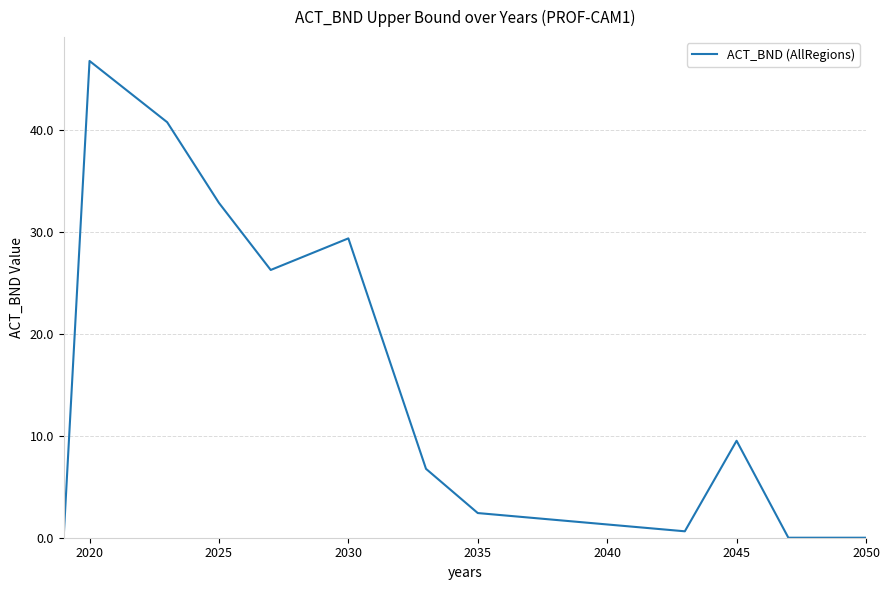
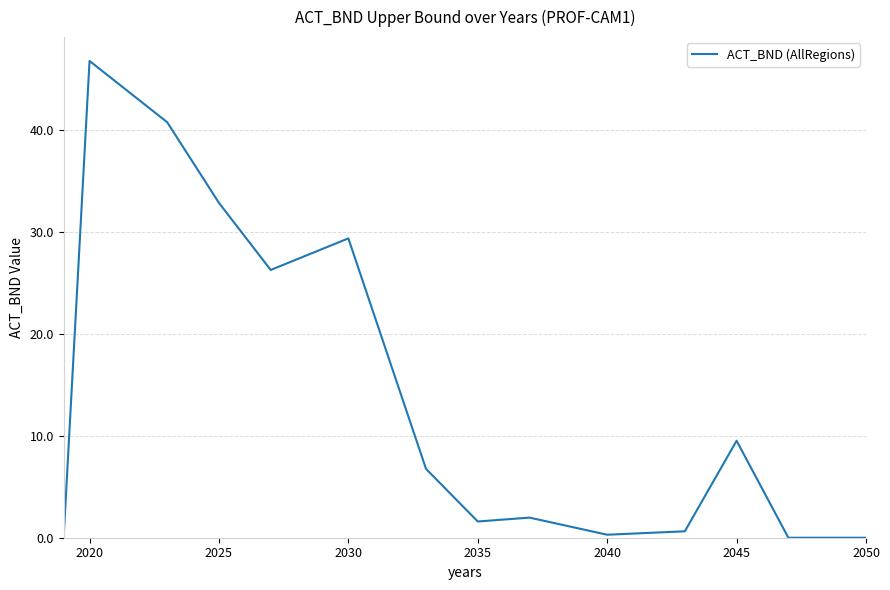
2035: 2.4 -> 1.6
2040: 1.3 -> 0.3
